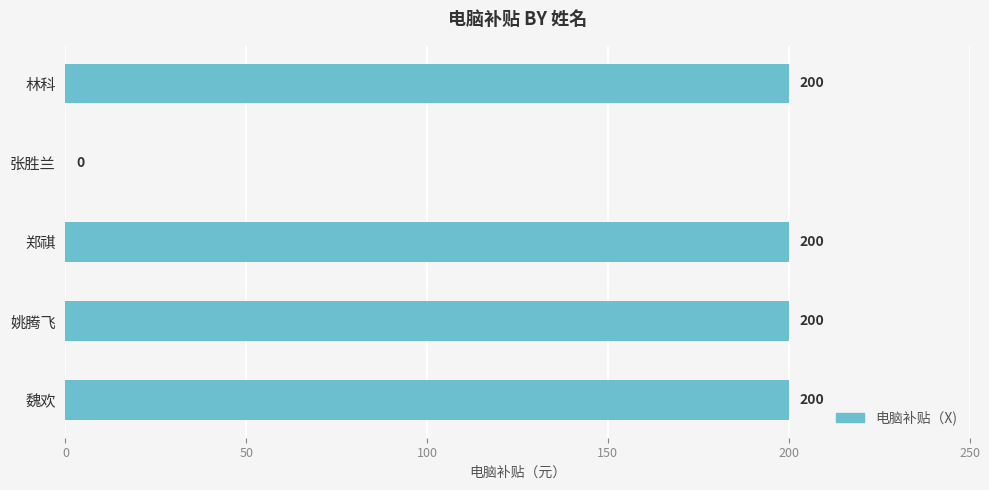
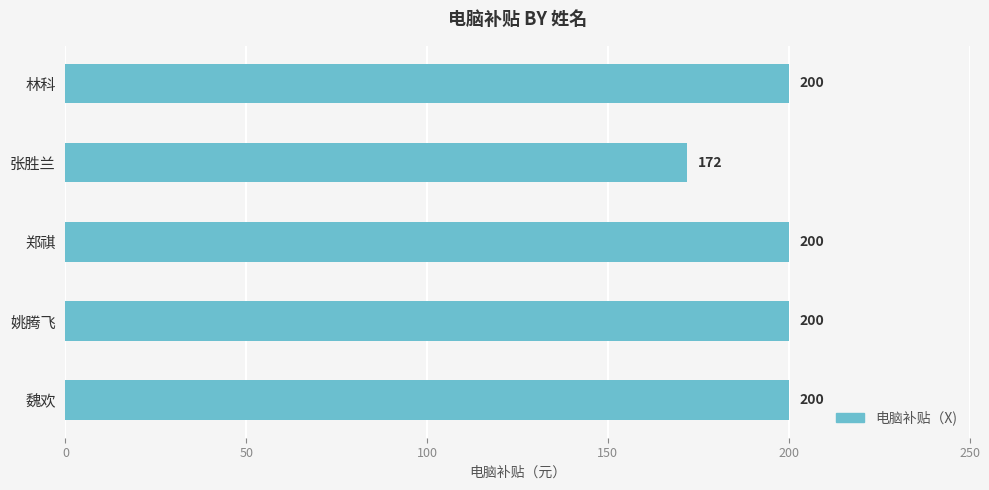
张胜兰: 0 -> 172
